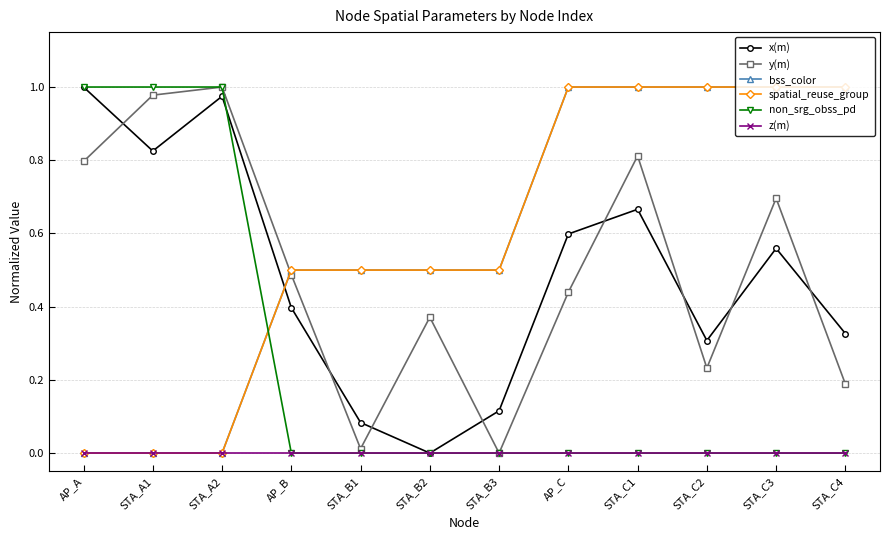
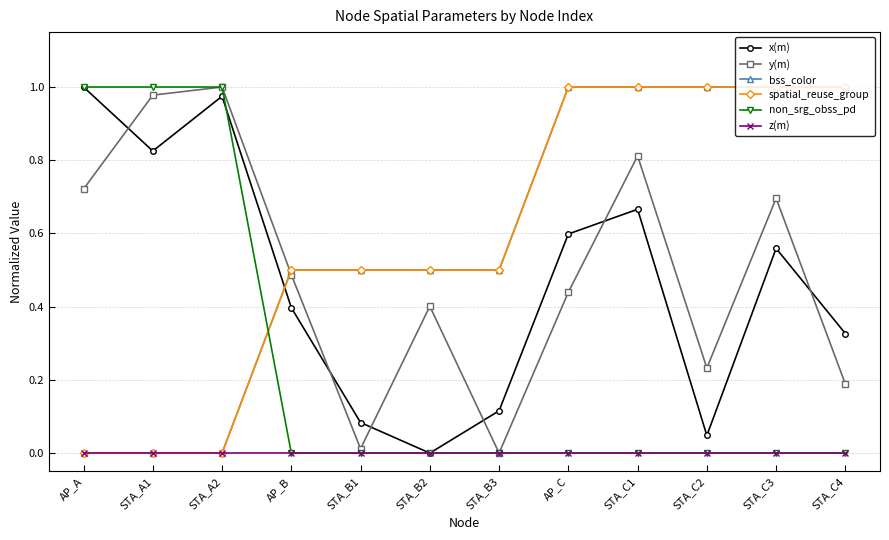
y(m), AP_A: 0.80 -> 0.72
y(m), STA_B2: 0.37 -> 0.40
x(m), STA_C2: 0.31 -> 0.05
